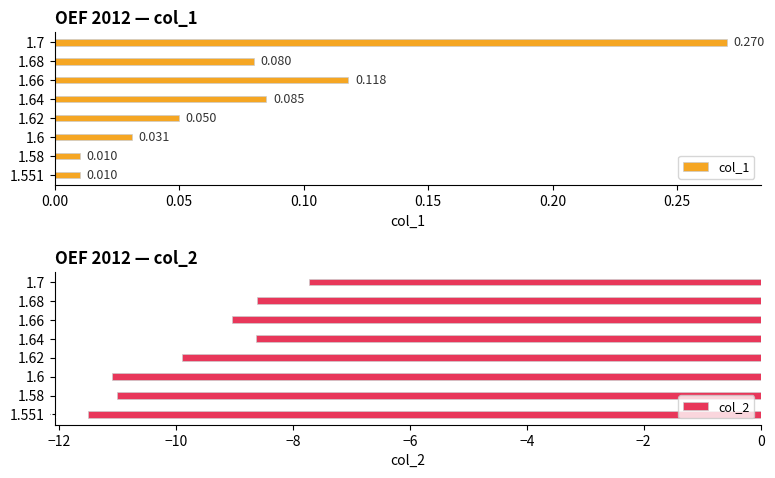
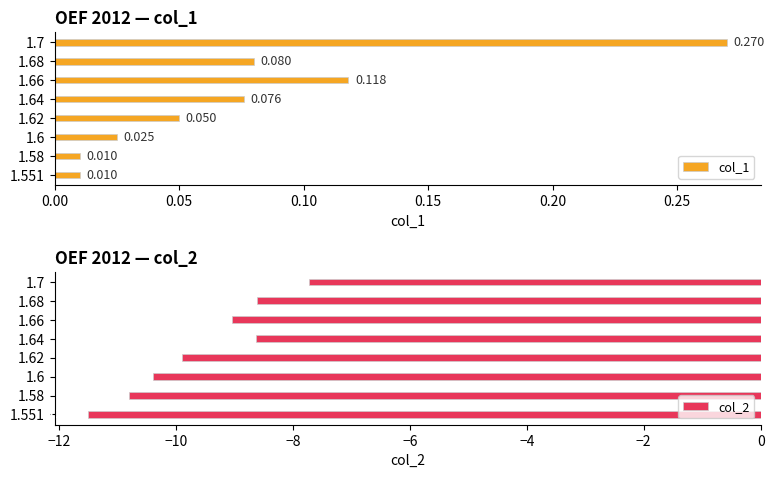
OEF 2012 — col_1, 1.64: 0.085 -> 0.076
OEF 2012 — col_1, 1.6: 0.031 -> 0.025
OEF 2012 — col_2, 1.6: -11.1 -> -10.4
OEF 2012 — col_2, 1.58: -11.0 -> -10.8
